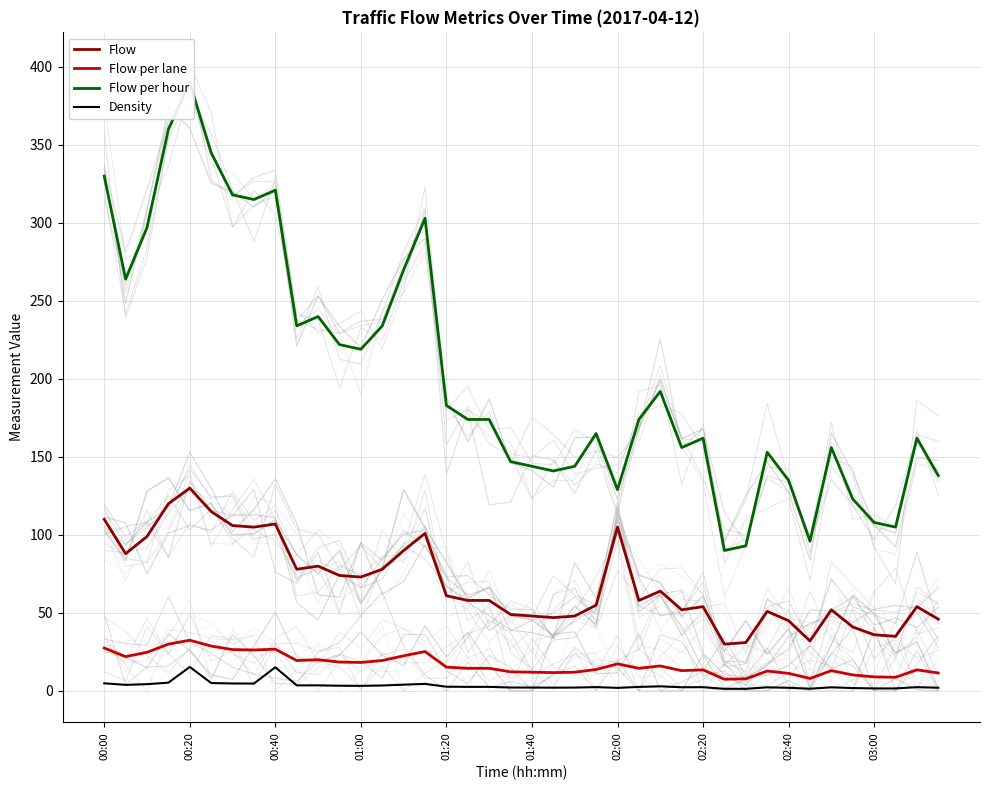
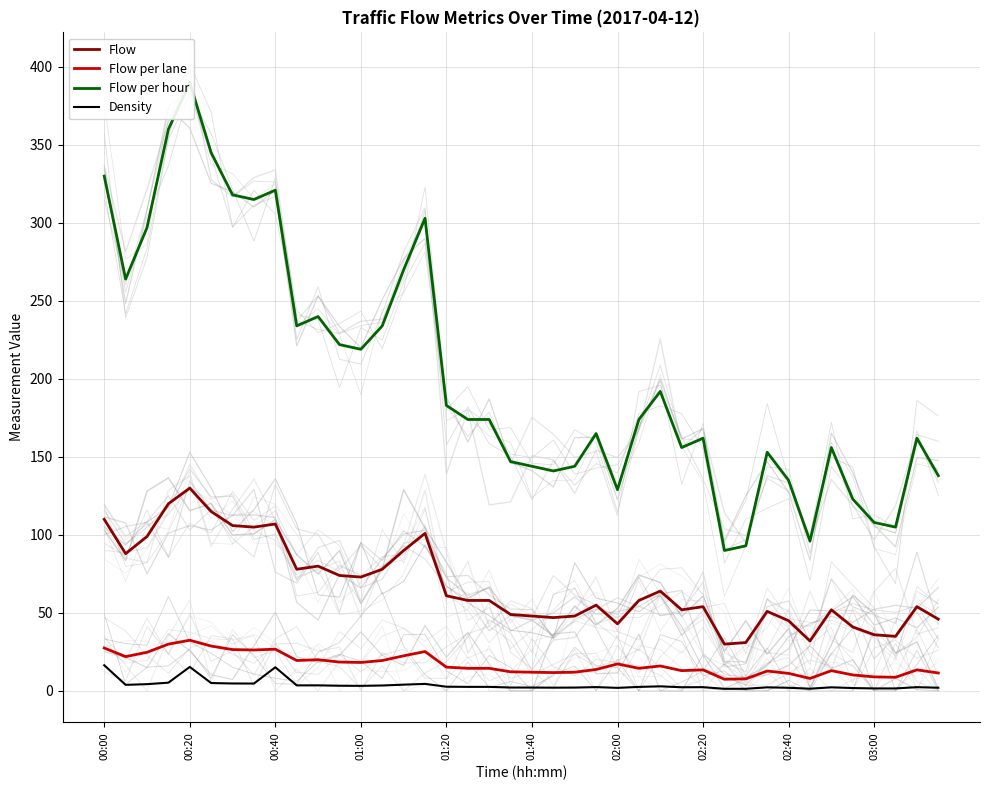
Density, 00:00: 5 -> 16
Flow, 02:00: 105 -> 43
